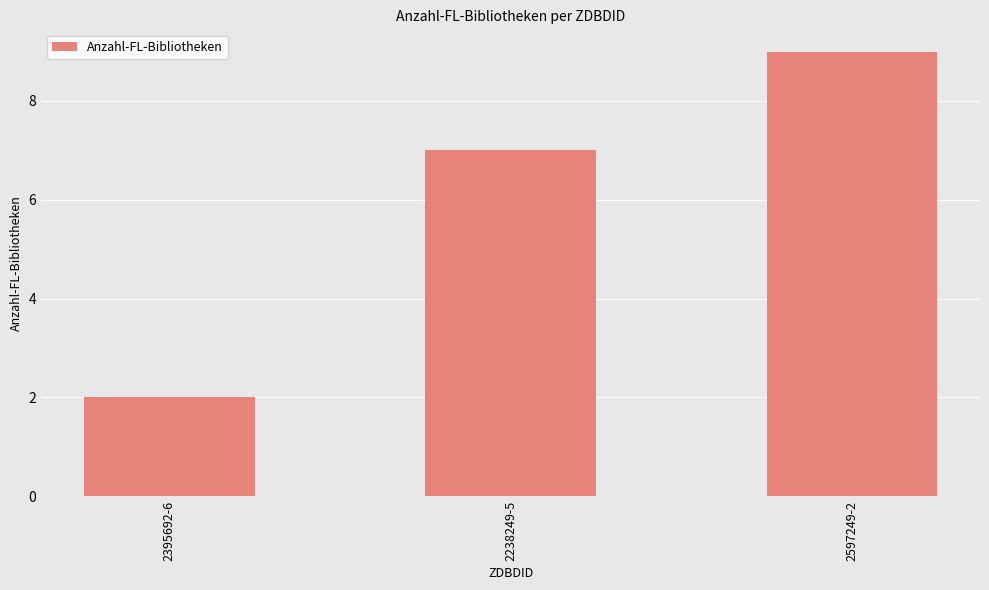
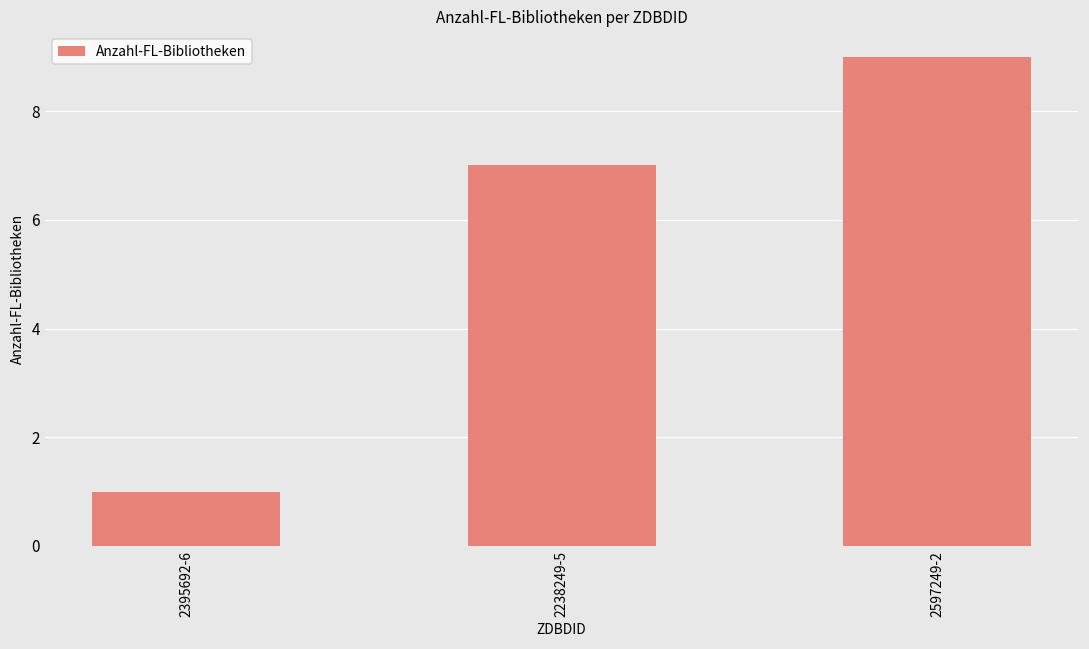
2395692-6: 2 -> 1
